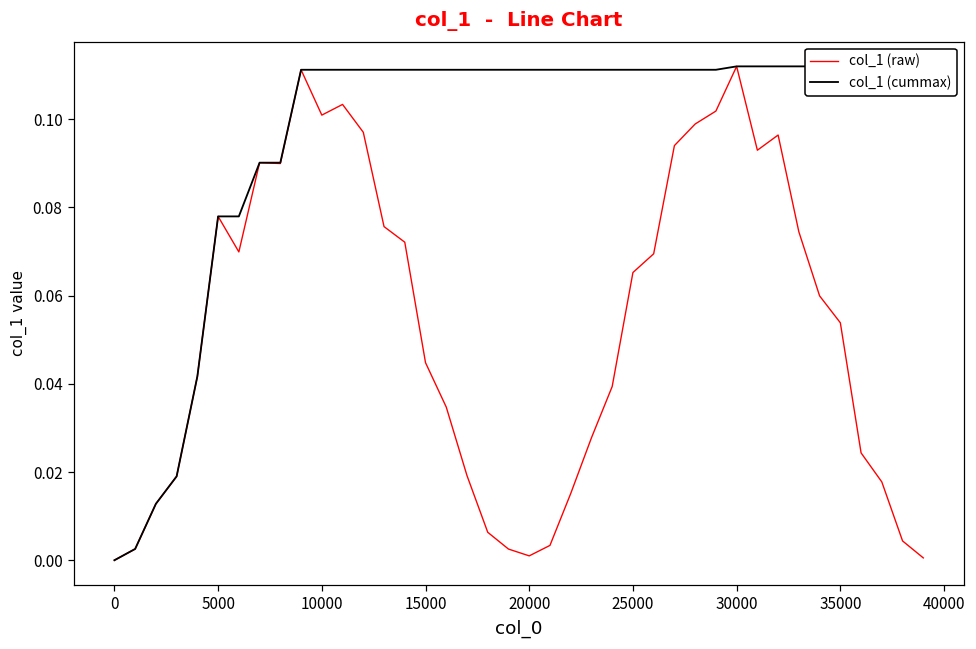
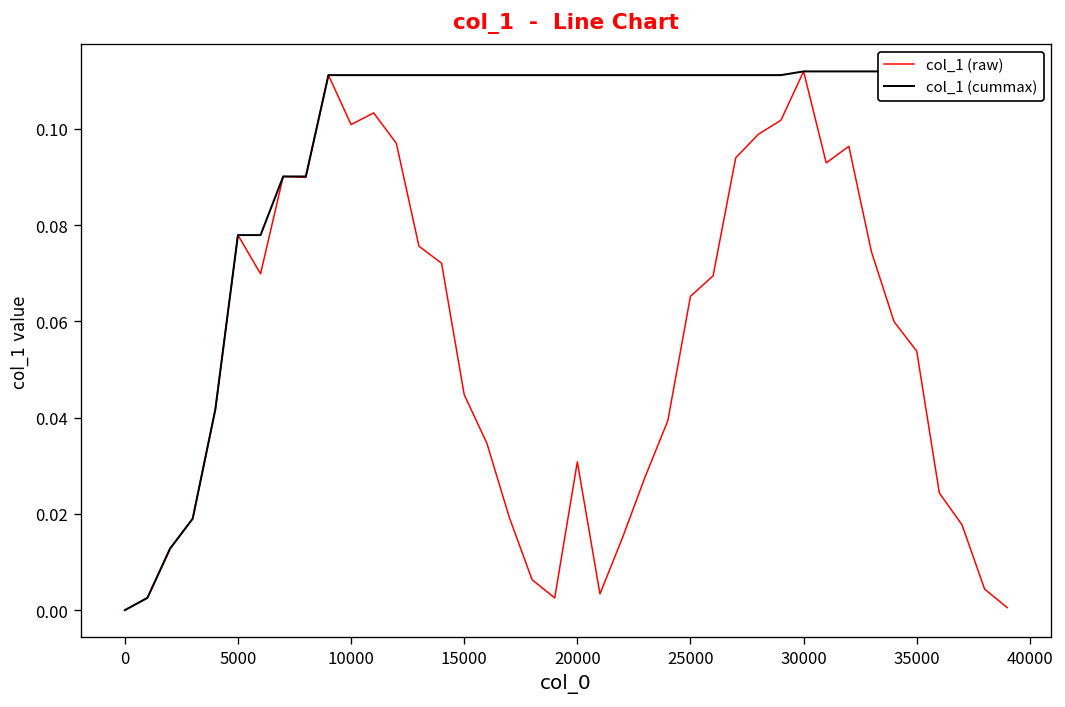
col_1 (raw), 20000: 0.001 -> 0.031
